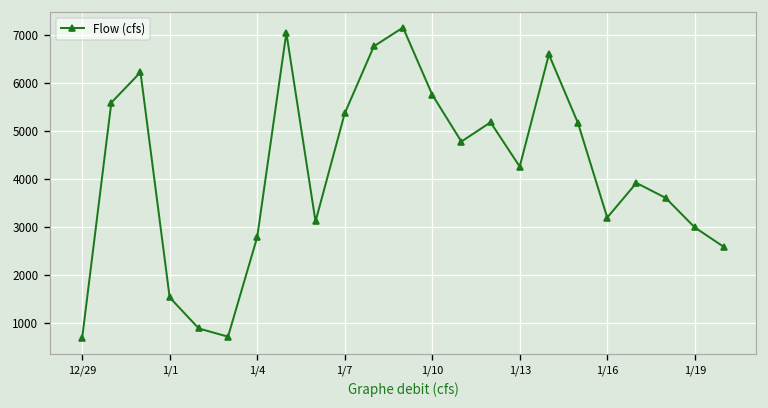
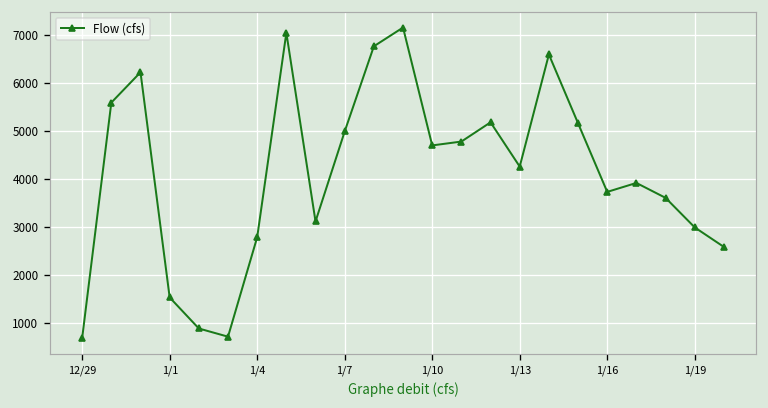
1/7: 5400 -> 5000
1/10: 5800 -> 4700
1/16: 3200 -> 3700
